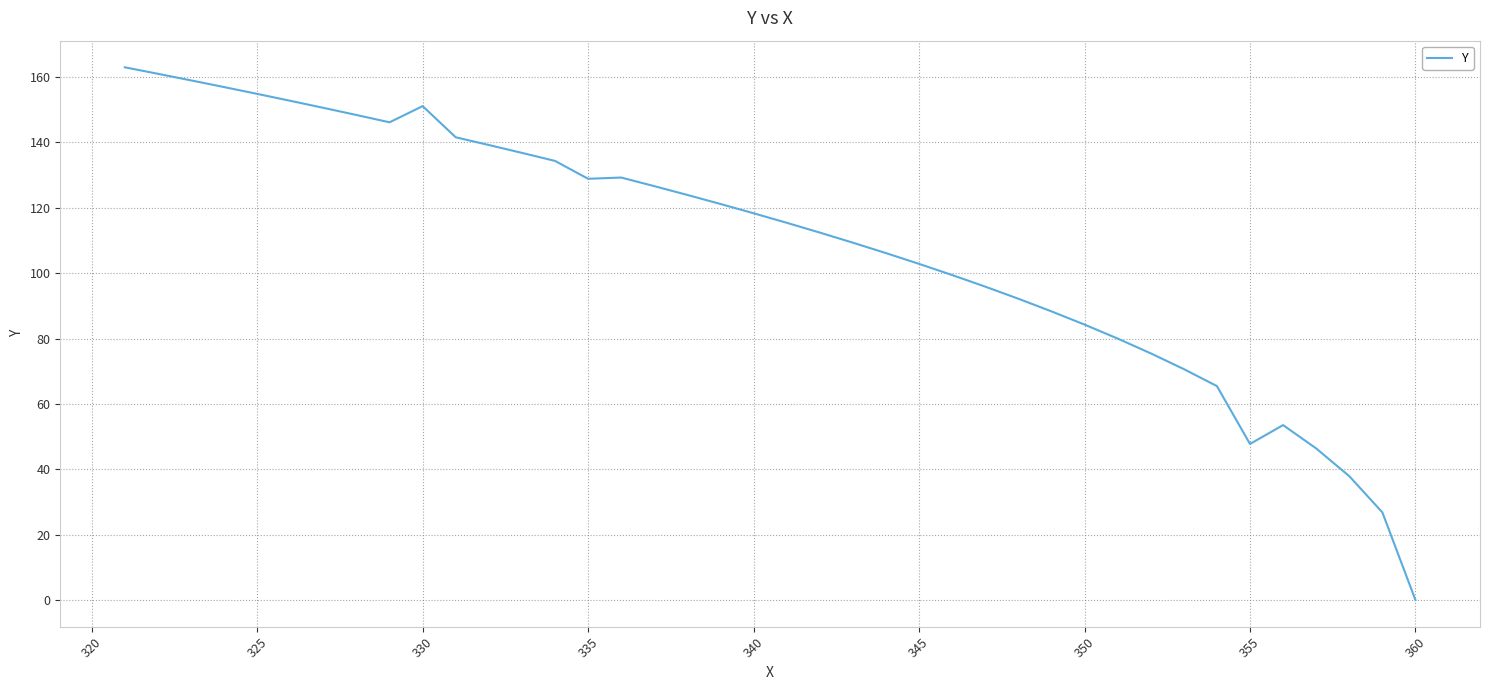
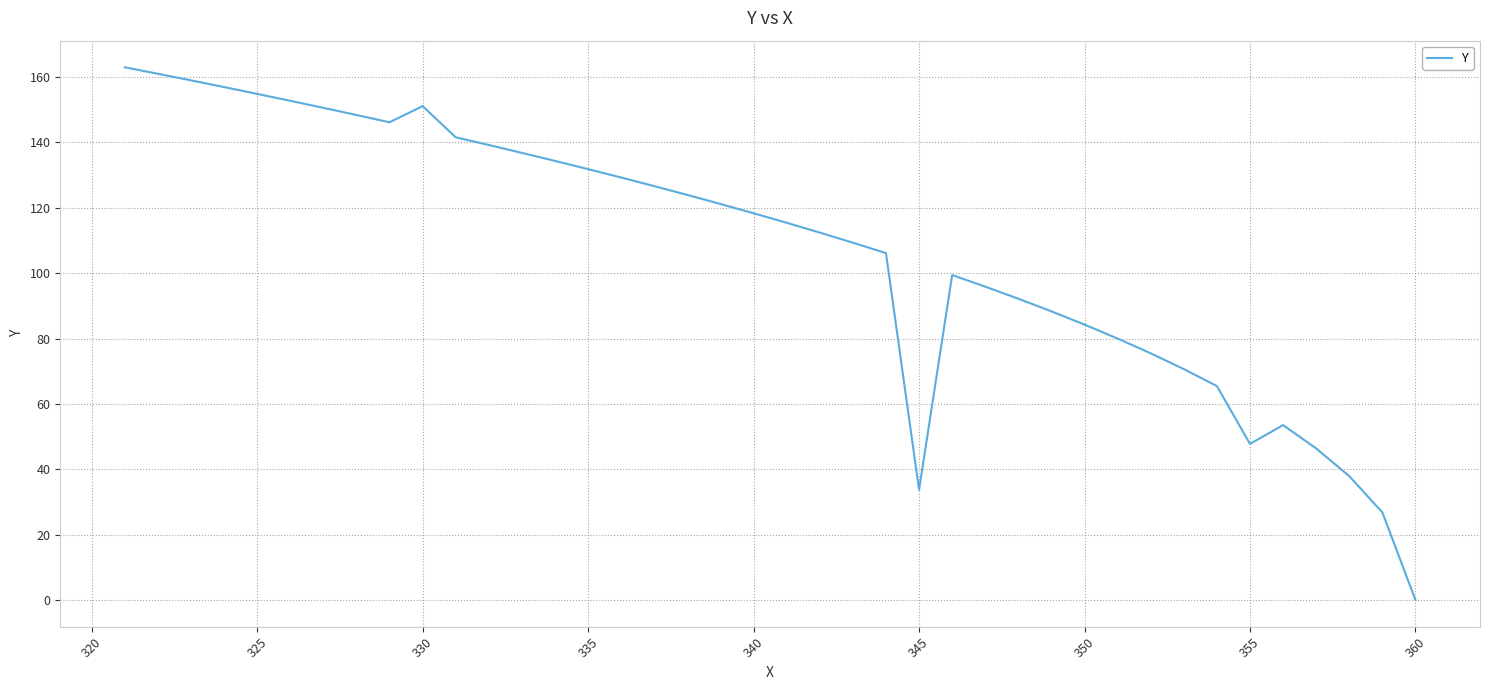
335: 129 -> 132
345: 103 -> 34
